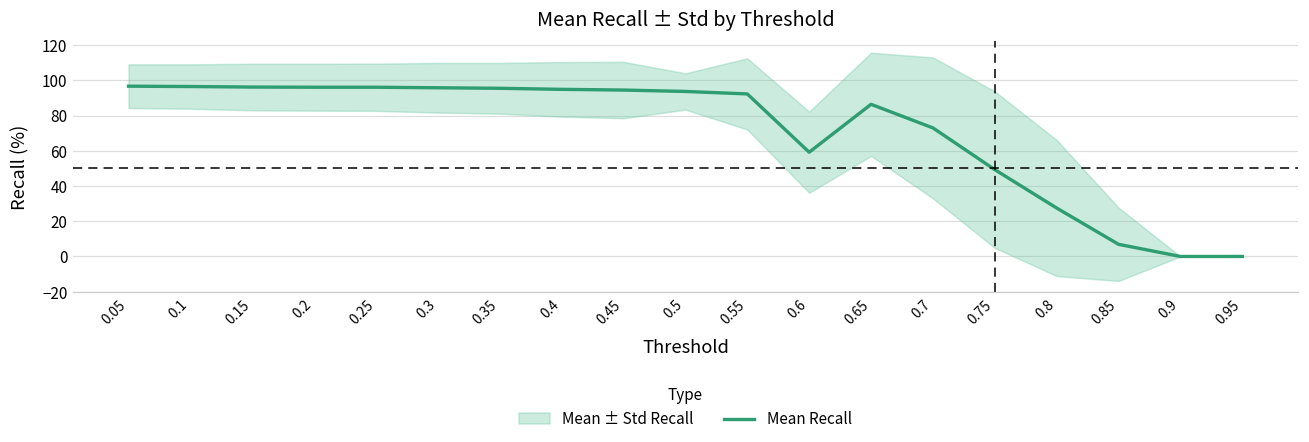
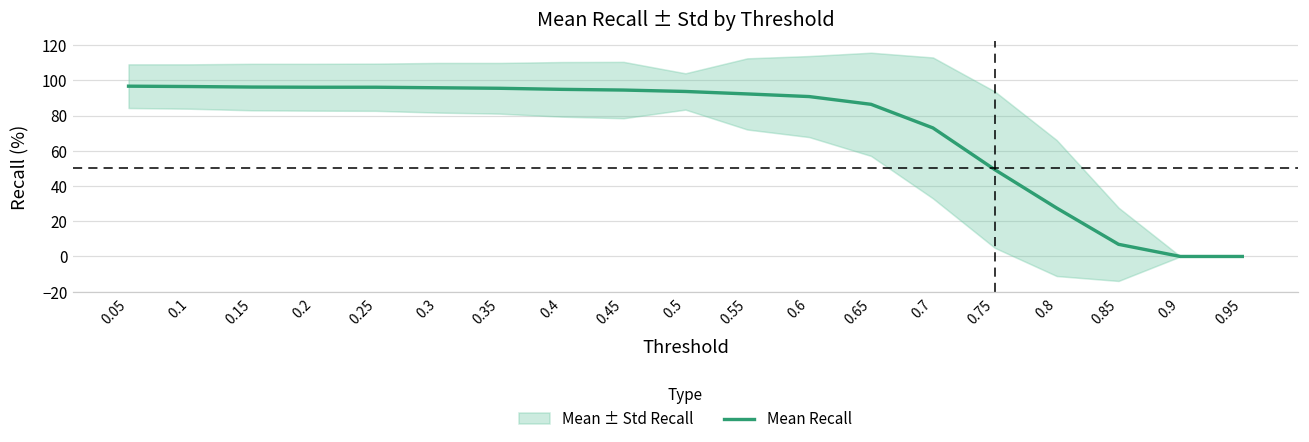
Mean Recall, 0.6: 59 -> 91
